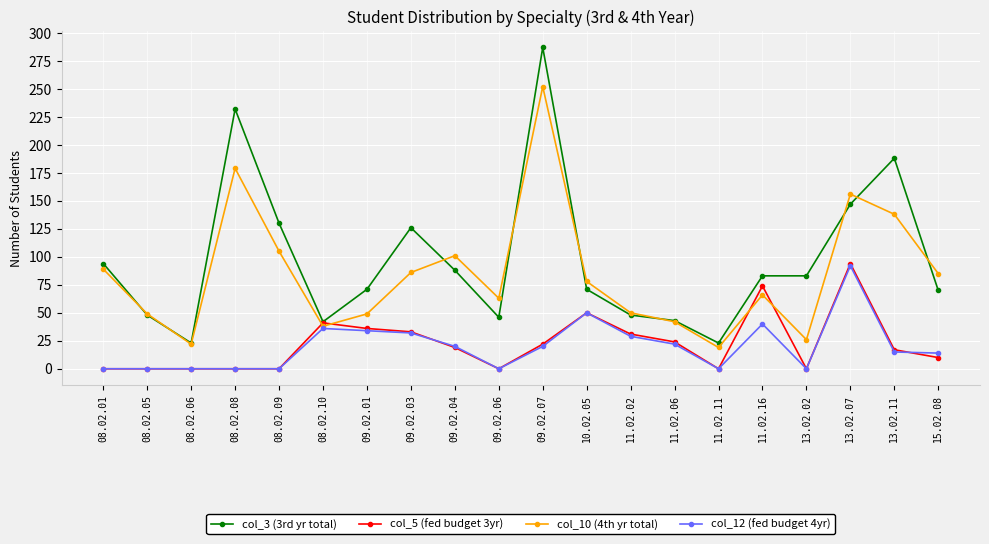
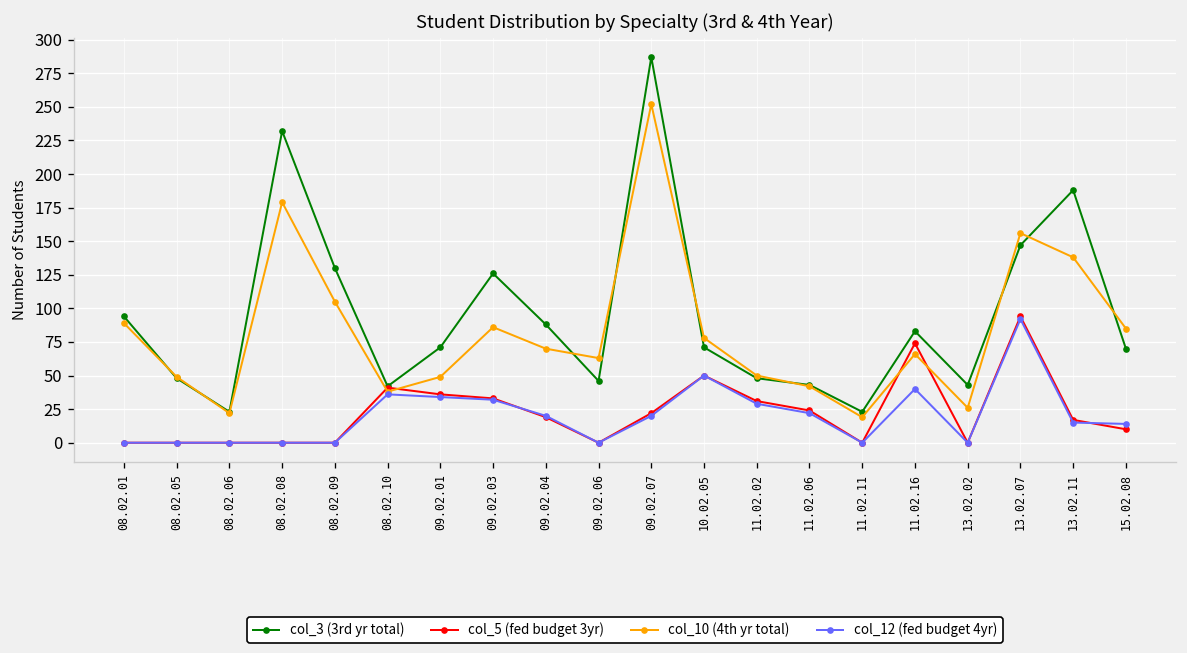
col_10 (4th yr total), 09.02.04: 101 -> 70
col_3 (3rd yr total), 13.02.02: 83 -> 43
